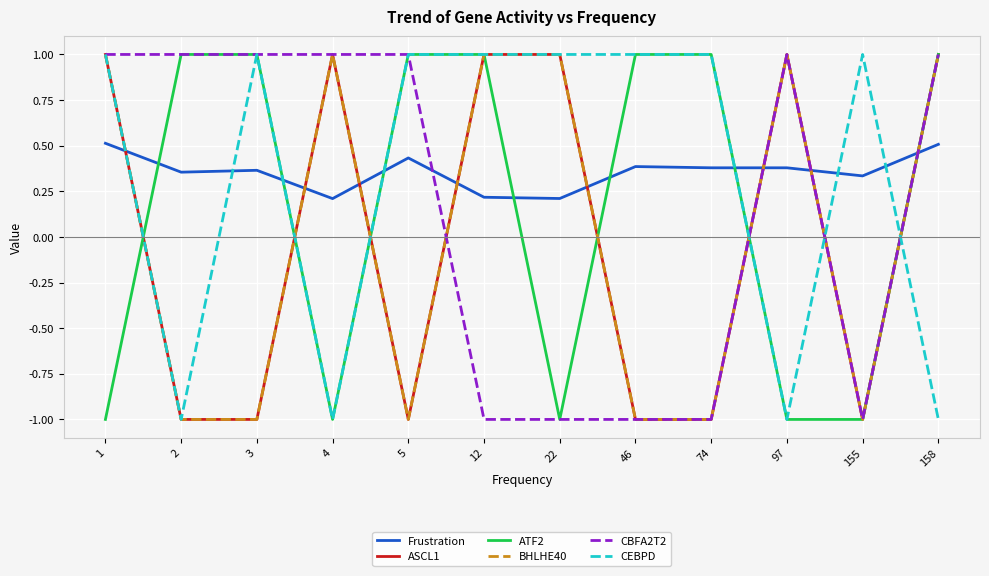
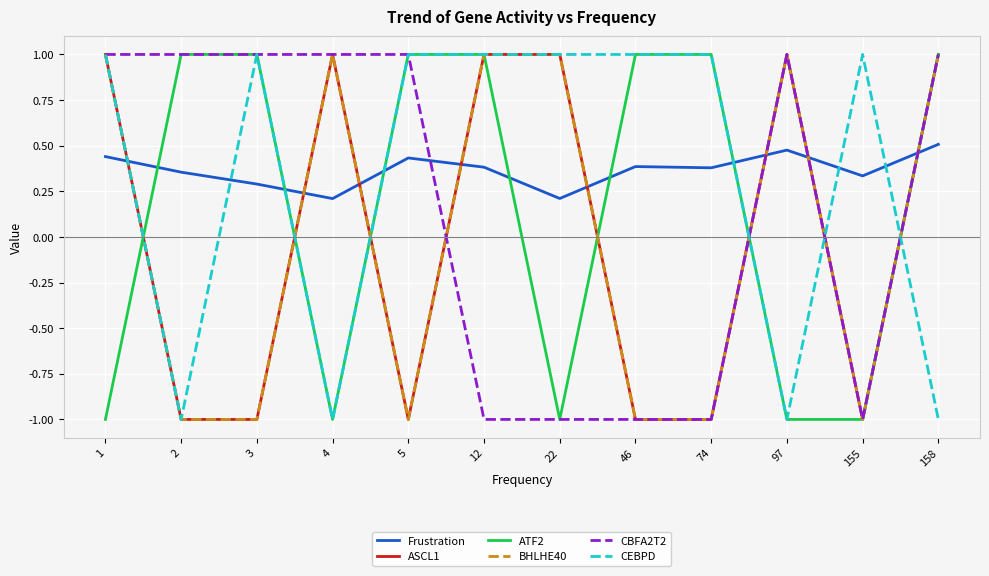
Frustration, 1: 0.51 -> 0.44
Frustration, 3: 0.37 -> 0.29
Frustration, 12: 0.22 -> 0.38
Frustration, 97: 0.38 -> 0.48
